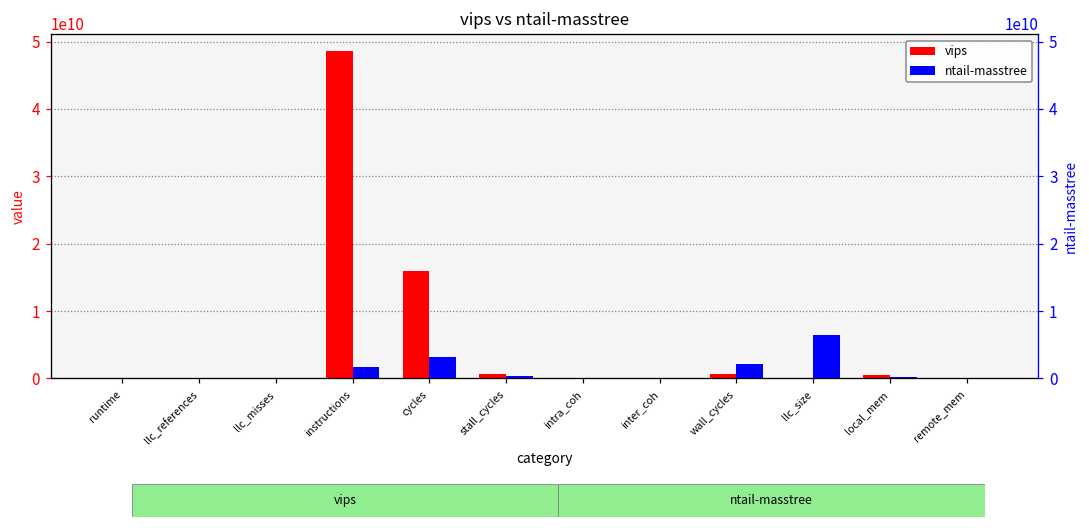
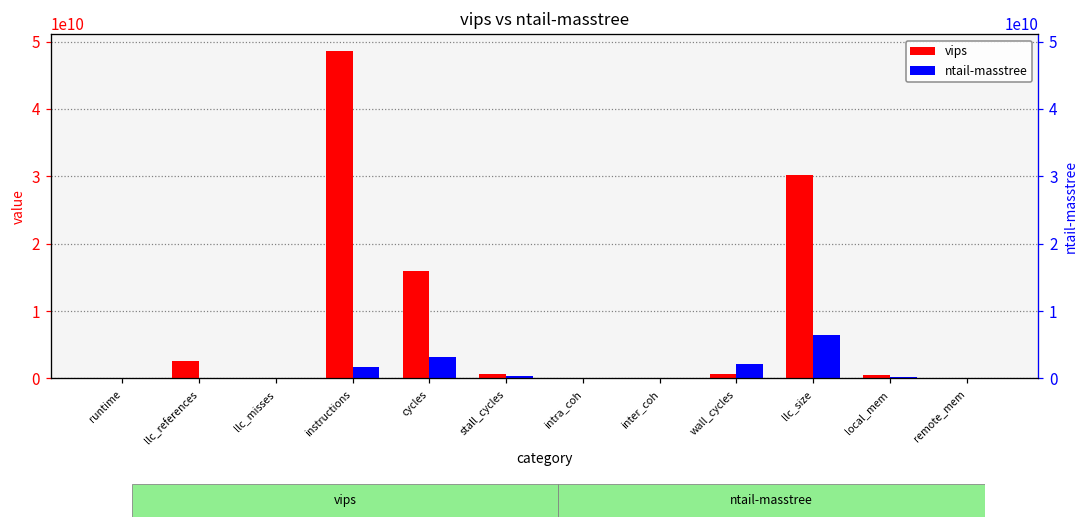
vips, llc_references: 0 -> 3000000000
vips, llc_size: 0 -> 30000000000
